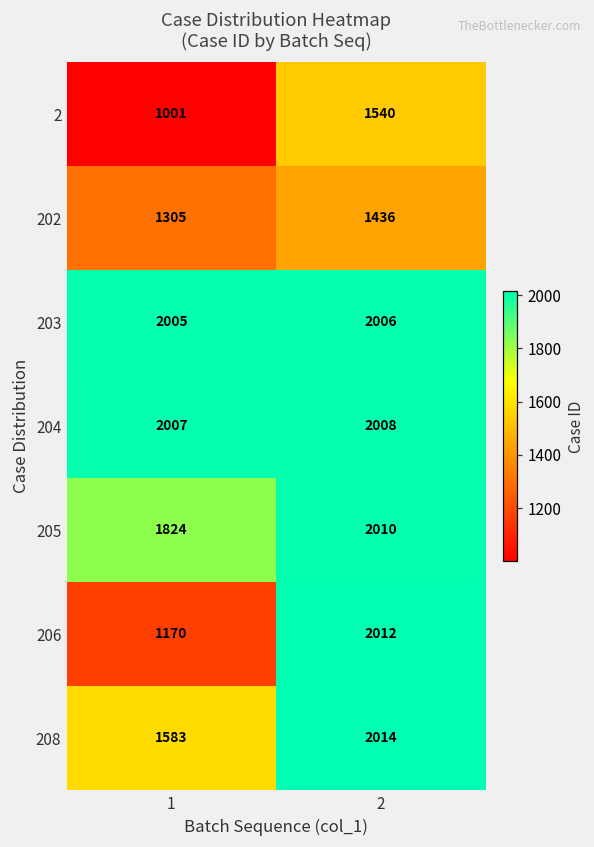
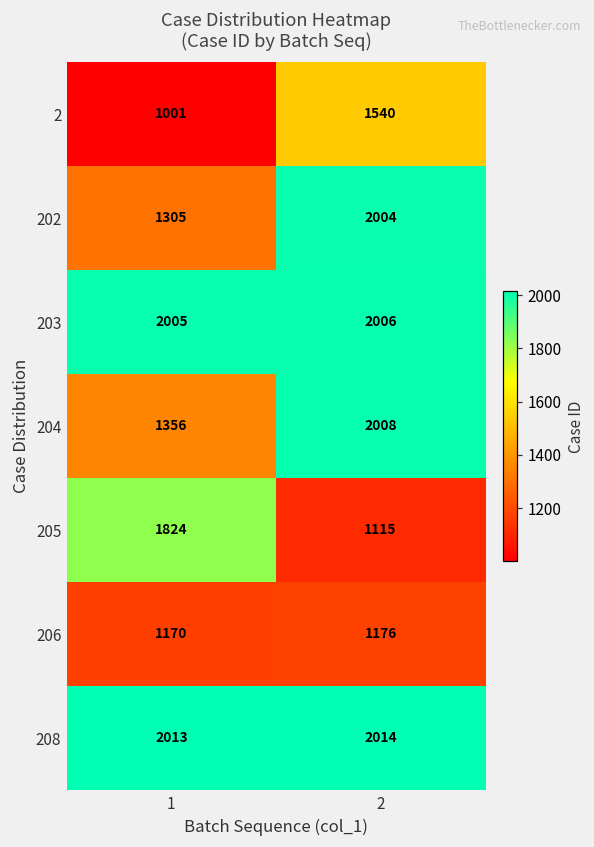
202, 2: 1436 -> 2004
204, 1: 2007 -> 1356
205, 2: 2010 -> 1115
206, 2: 2012 -> 1176
208, 1: 1583 -> 2013
